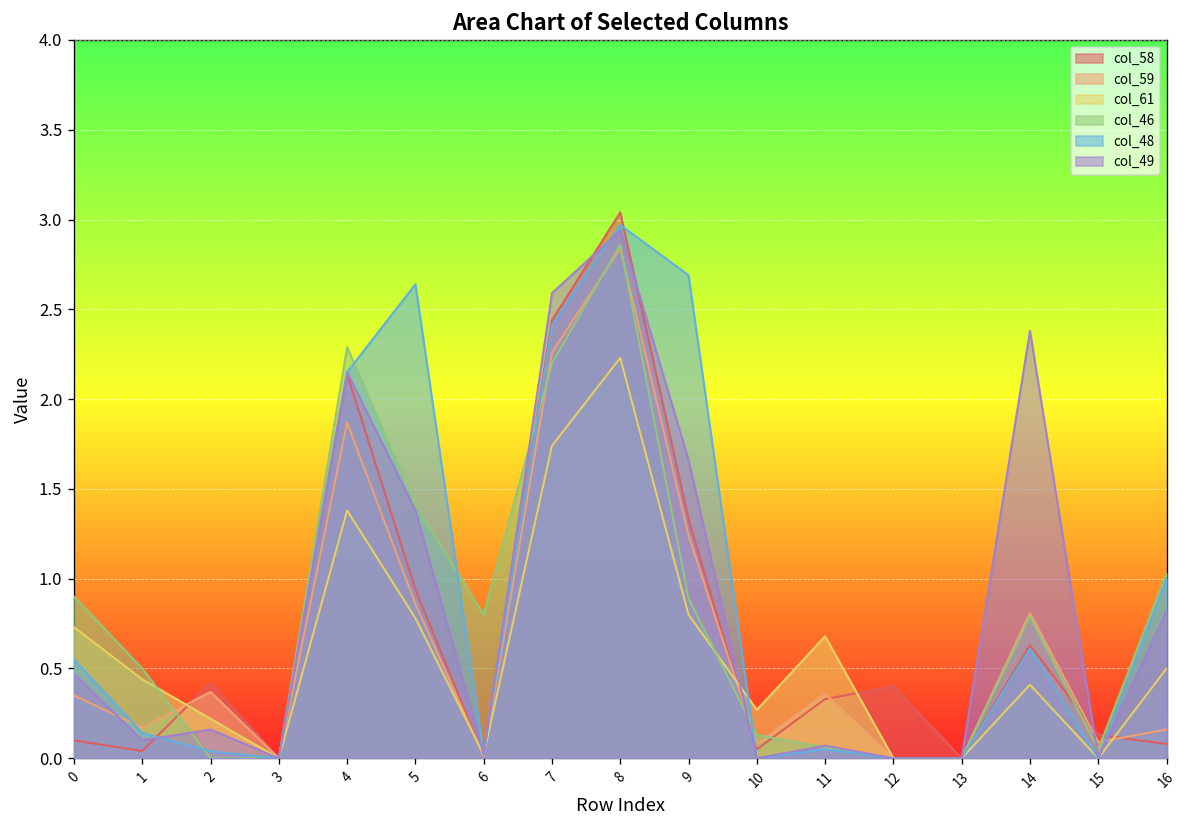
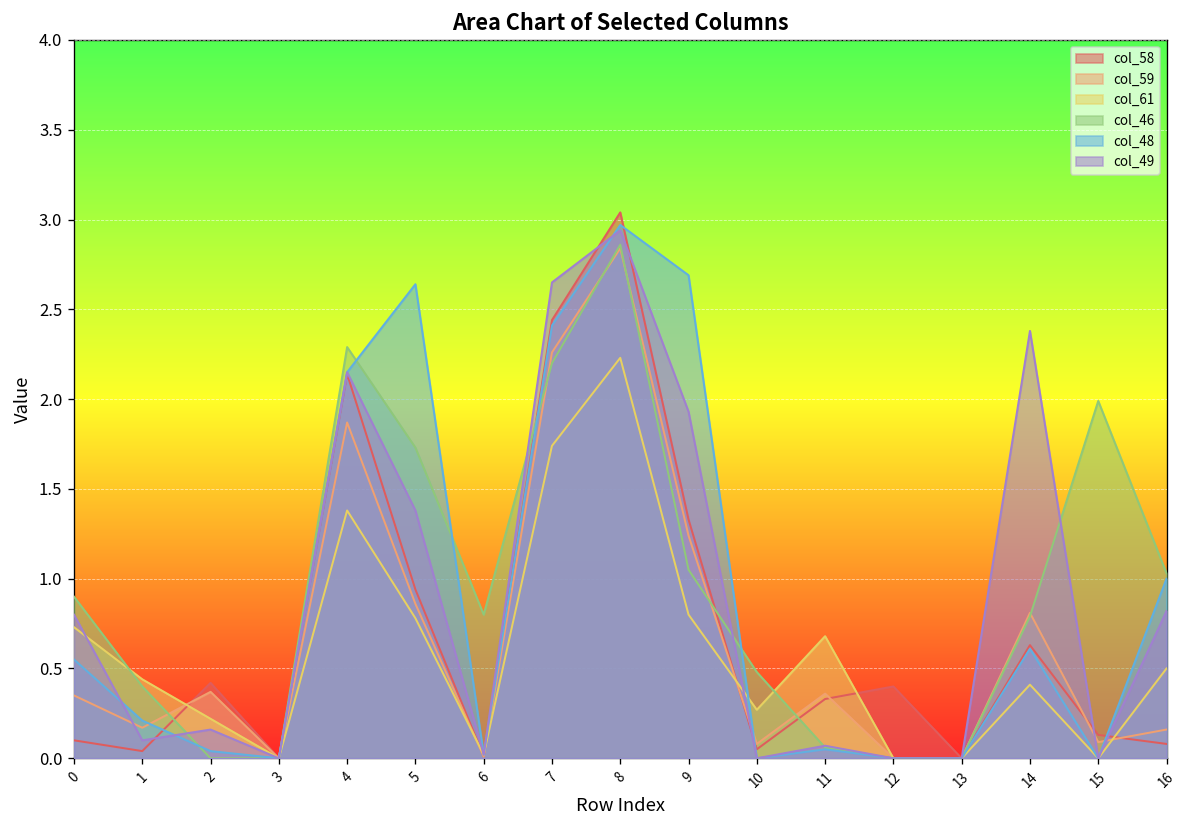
col_49, 0: 0.47 -> 0.80
col_46, 1: 0.5 -> 0.4
col_48, 1: 0.14 -> 0.21
col_46, 5: 1.41 -> 1.73
col_49, 7: 2.59 -> 2.65
col_46, 9: 0.89 -> 1.05
col_49, 9: 1.66 -> 1.93
col_46, 10: 0.13 -> 0.48
col_46, 15: 0.05 -> 1.99
